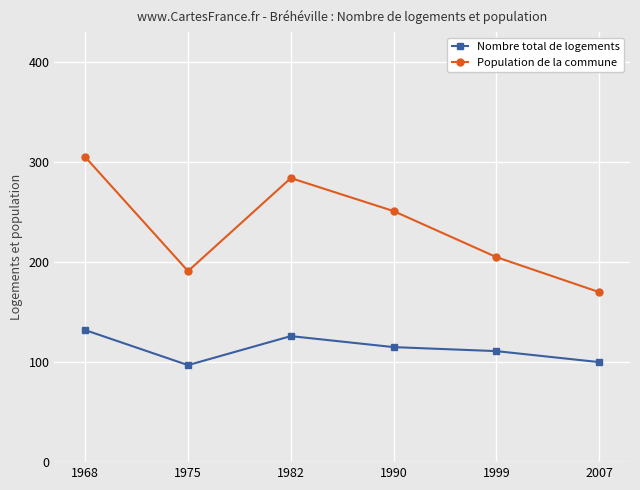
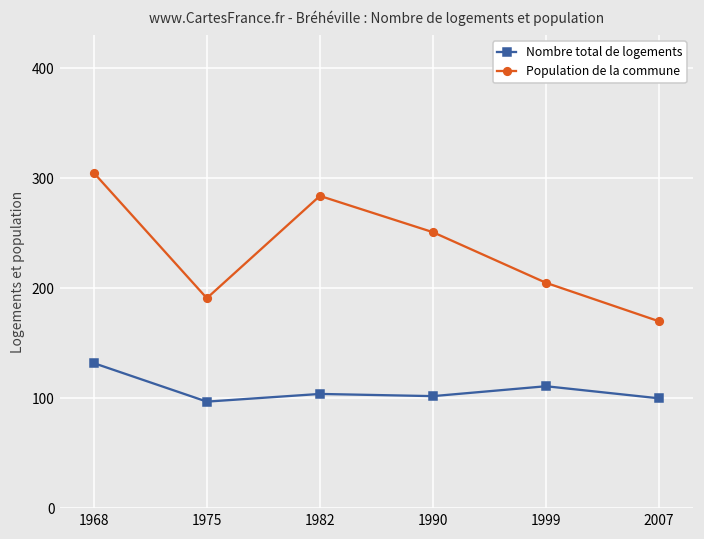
Nombre total de logements, 1982: 130 -> 100
Nombre total de logements, 1990: 120 -> 100
